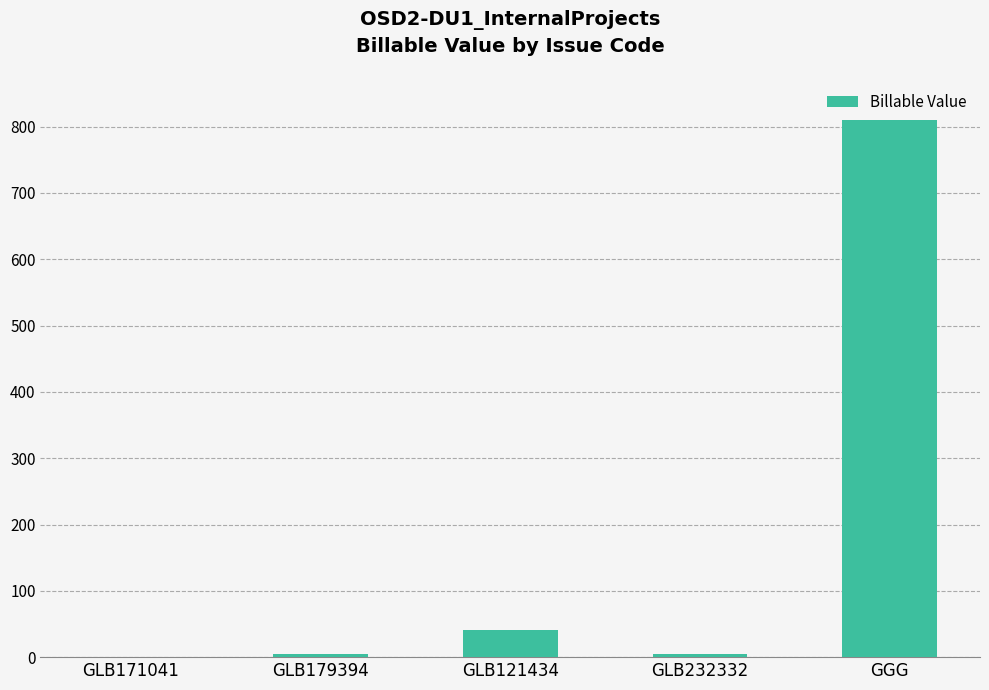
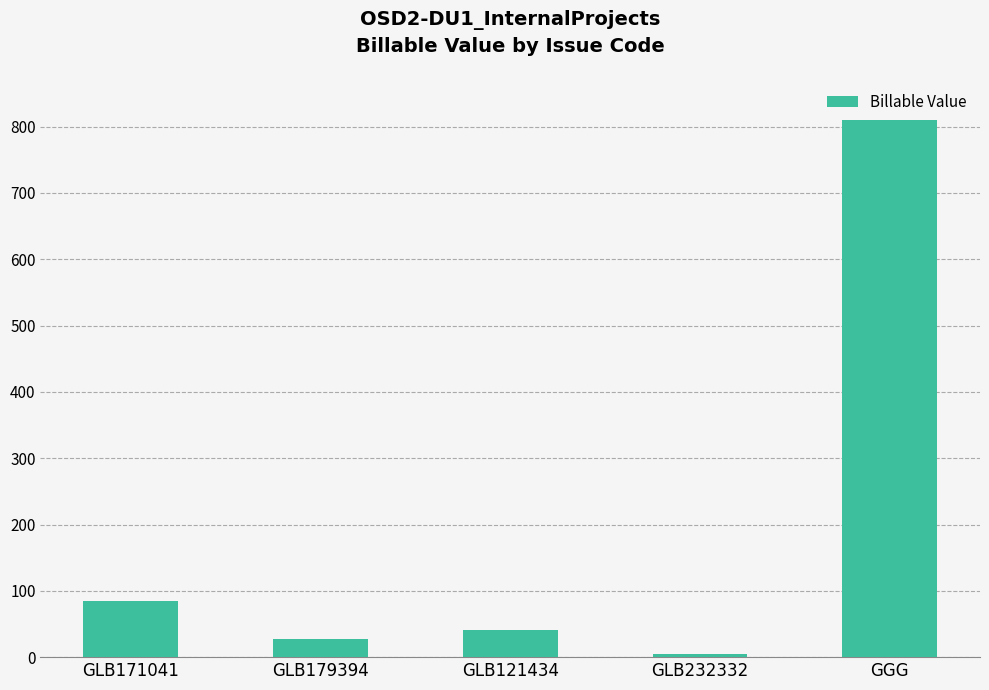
GLB171041: 0 -> 80
GLB179394: 0 -> 30
